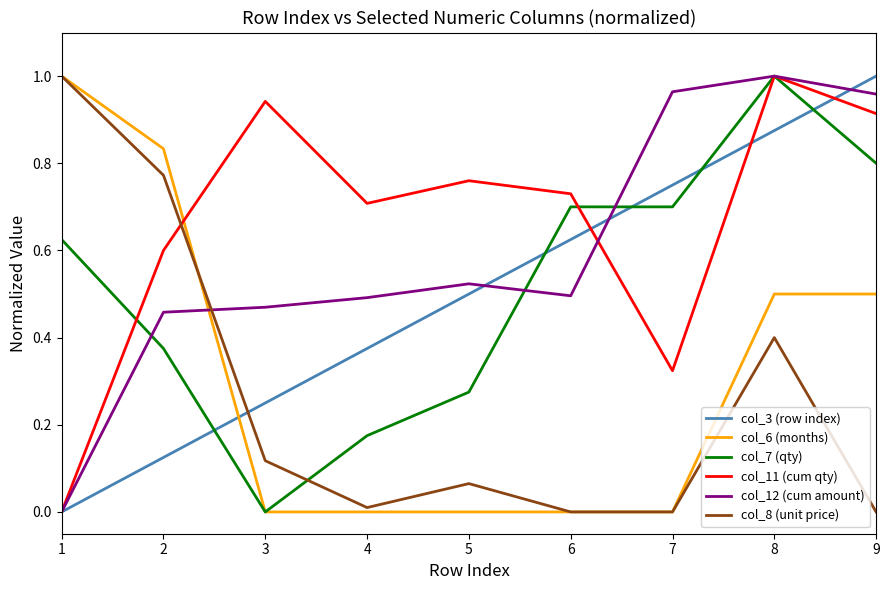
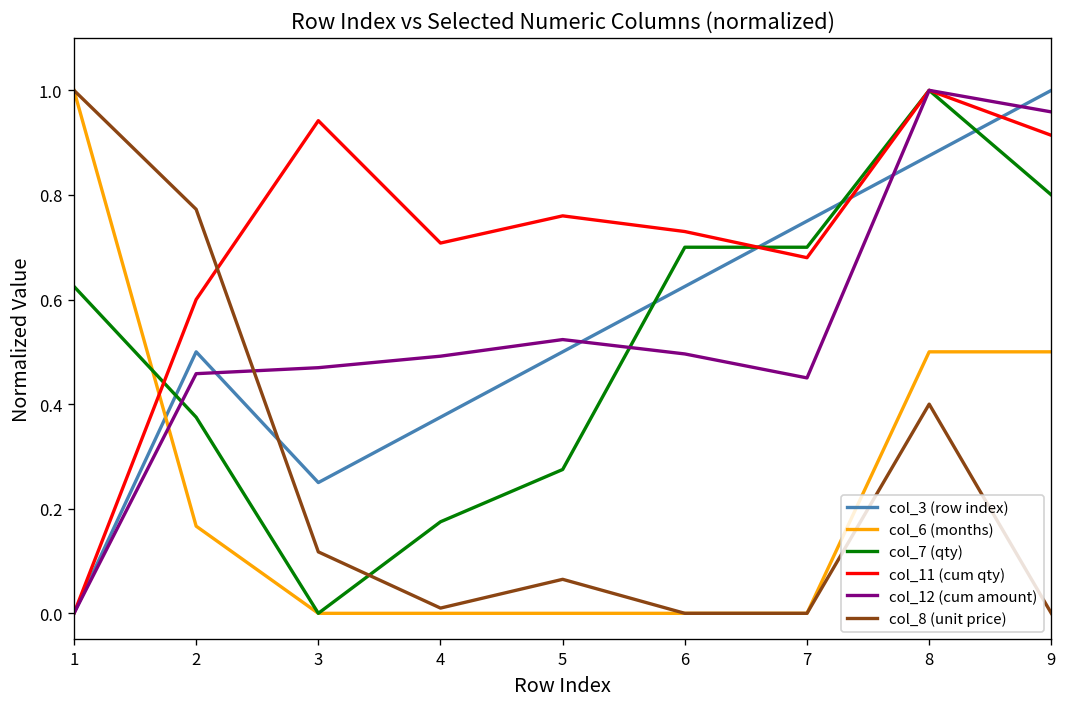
col_3 (row index), 2: 0.13 -> 0.50
col_6 (months), 2: 0.83 -> 0.17
col_11 (cum qty), 7: 0.32 -> 0.68
col_12 (cum amount), 7: 0.96 -> 0.45
